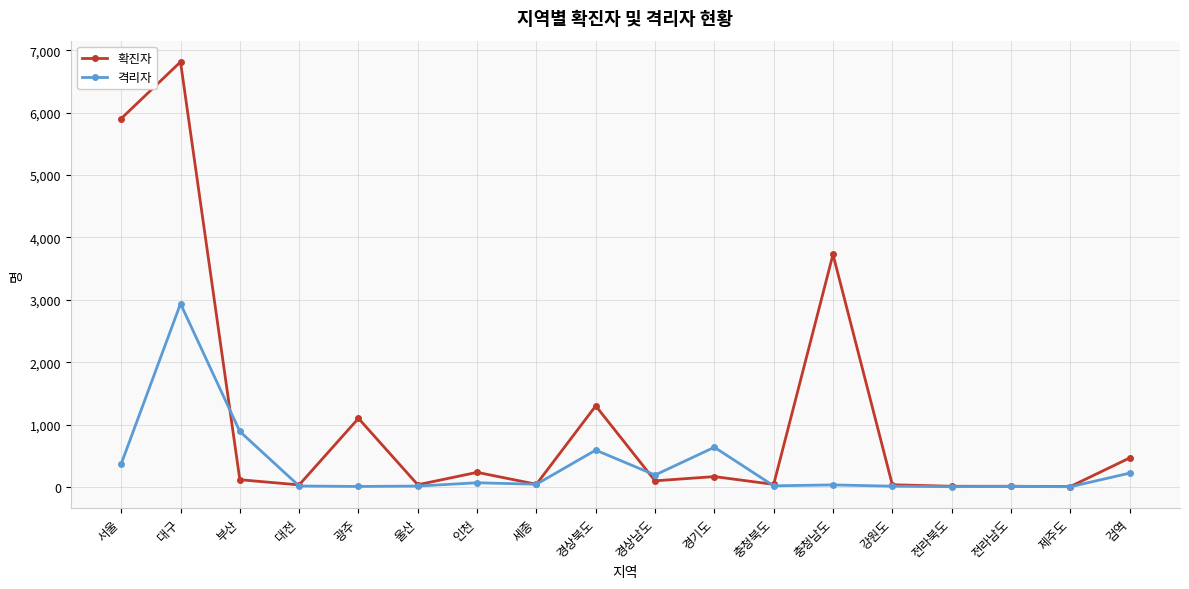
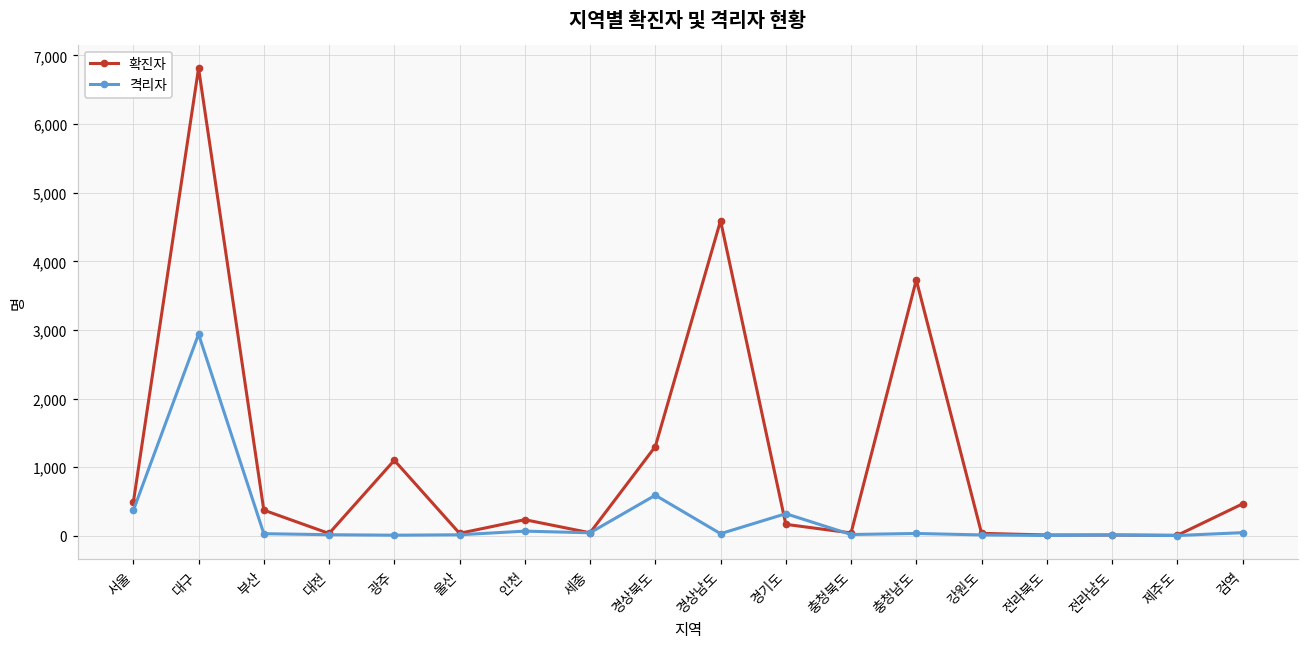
확진자, 서울: 5,900 -> 500
확진자, 부산: 100 -> 400
격리자, 부산: 900 -> 0
확진자, 경상남도: 100 -> 4,600
격리자, 경상남도: 200 -> 0
격리자, 경기도: 600 -> 300
격리자, 검역: 200 -> 0
